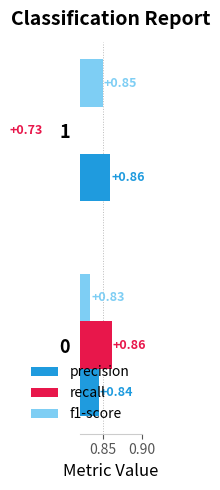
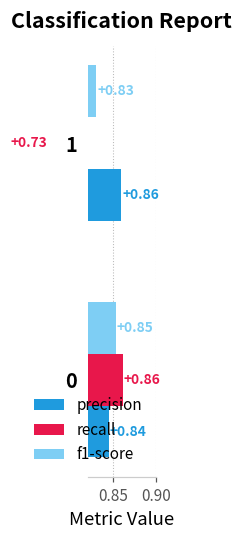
f1-score, 1: +0.85 -> +0.83
f1-score, 0: +0.83 -> +0.85
